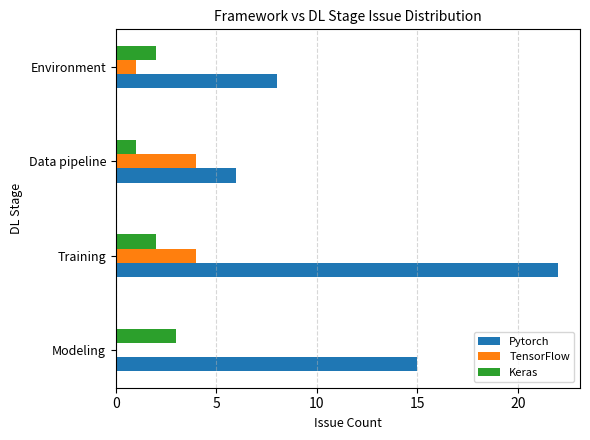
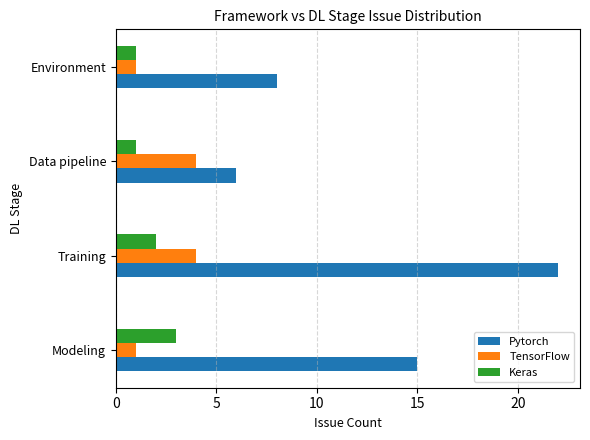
Keras, Environment: 2 -> 1
TensorFlow, Modeling: 0 -> 1
